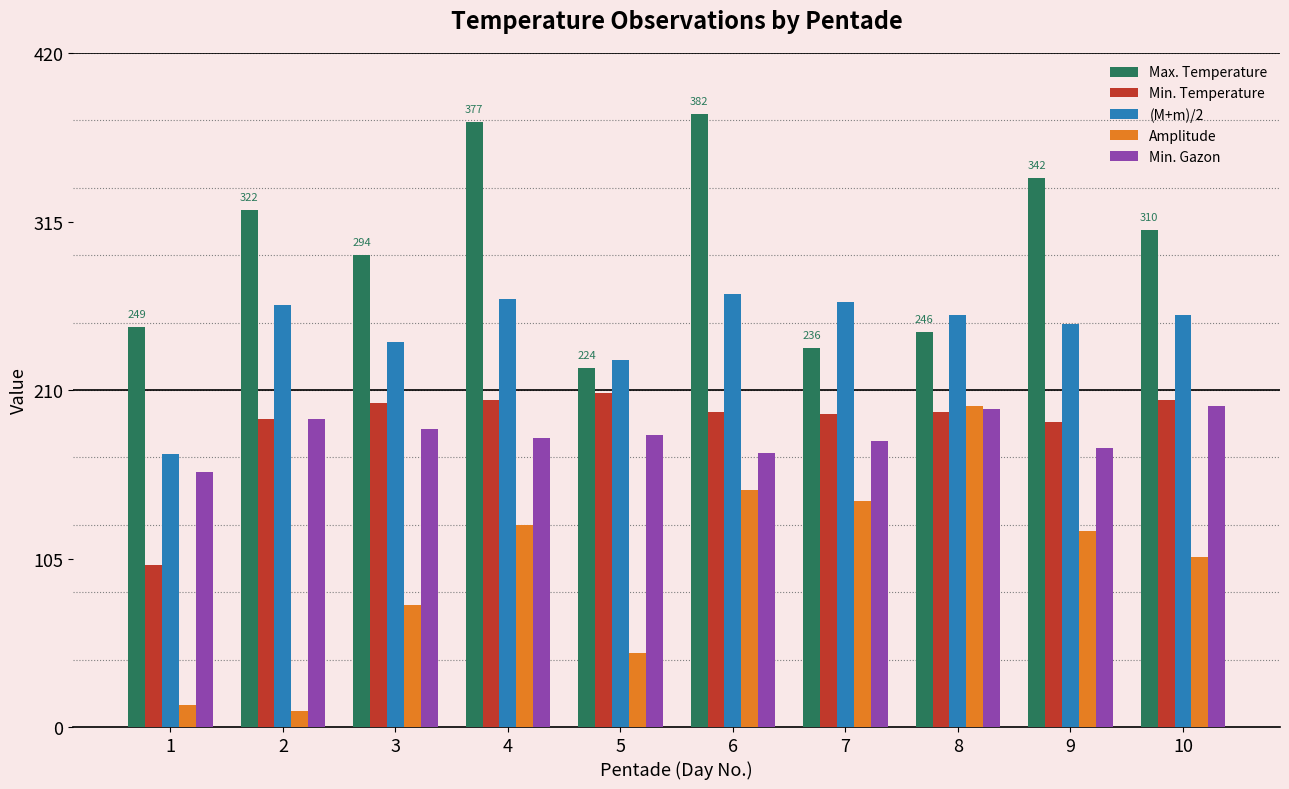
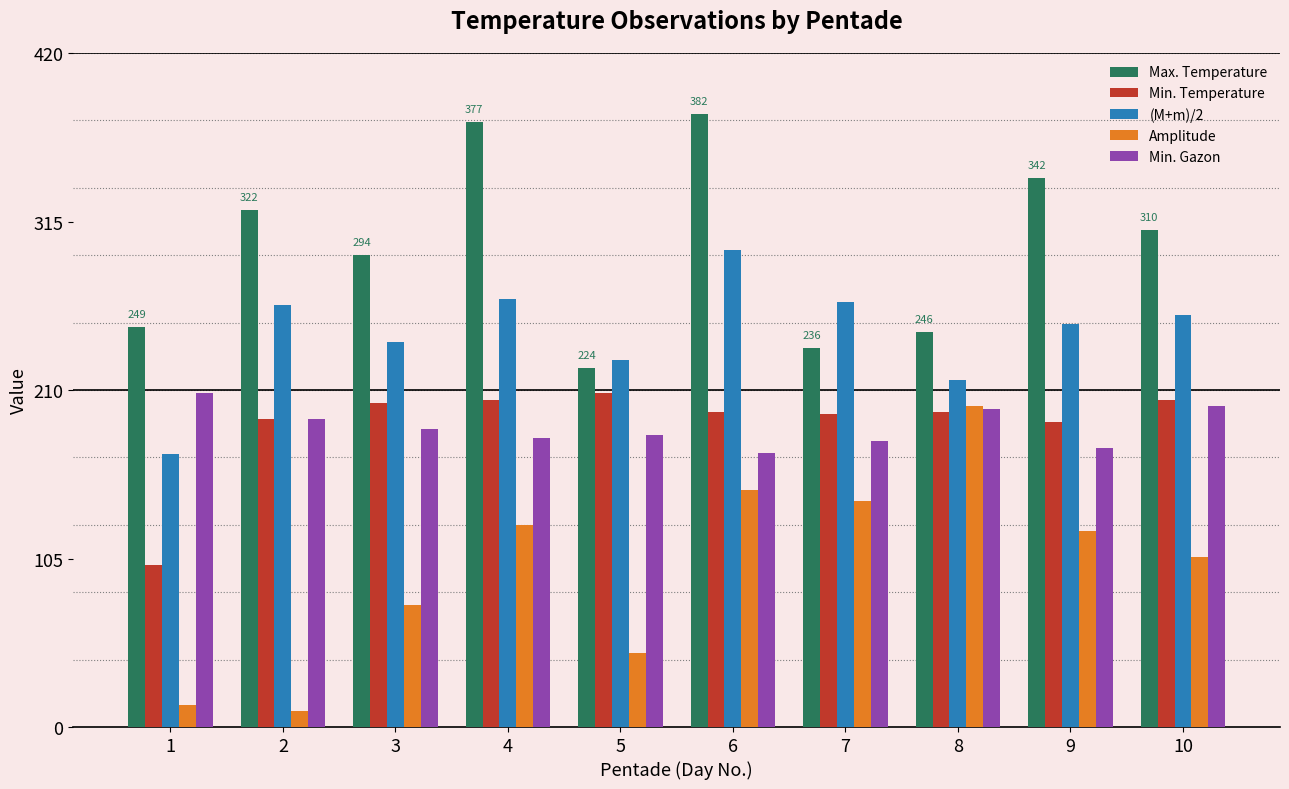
Min. Gazon, 1: 159 -> 208
(M+m)/2, 6: 270 -> 297
(M+m)/2, 8: 257 -> 216
